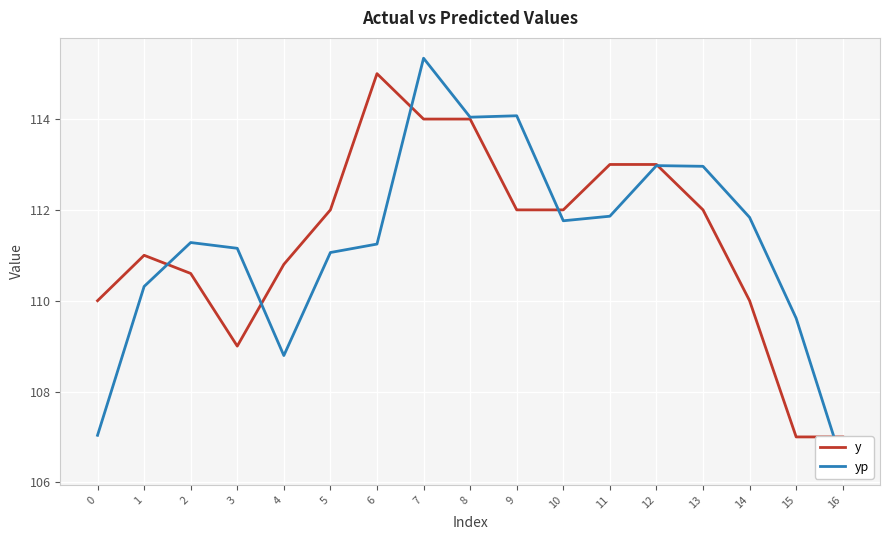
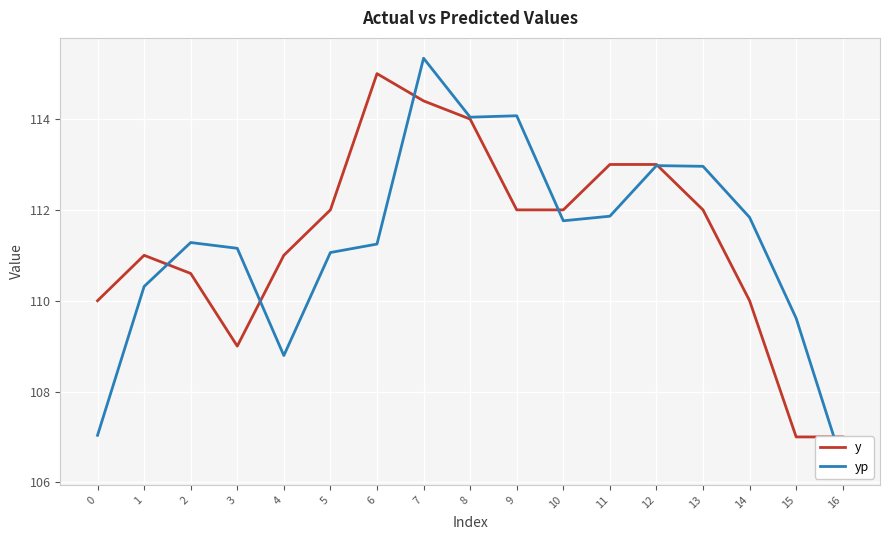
y, 4: 110.8 -> 111.0
y, 7: 114.0 -> 114.4
